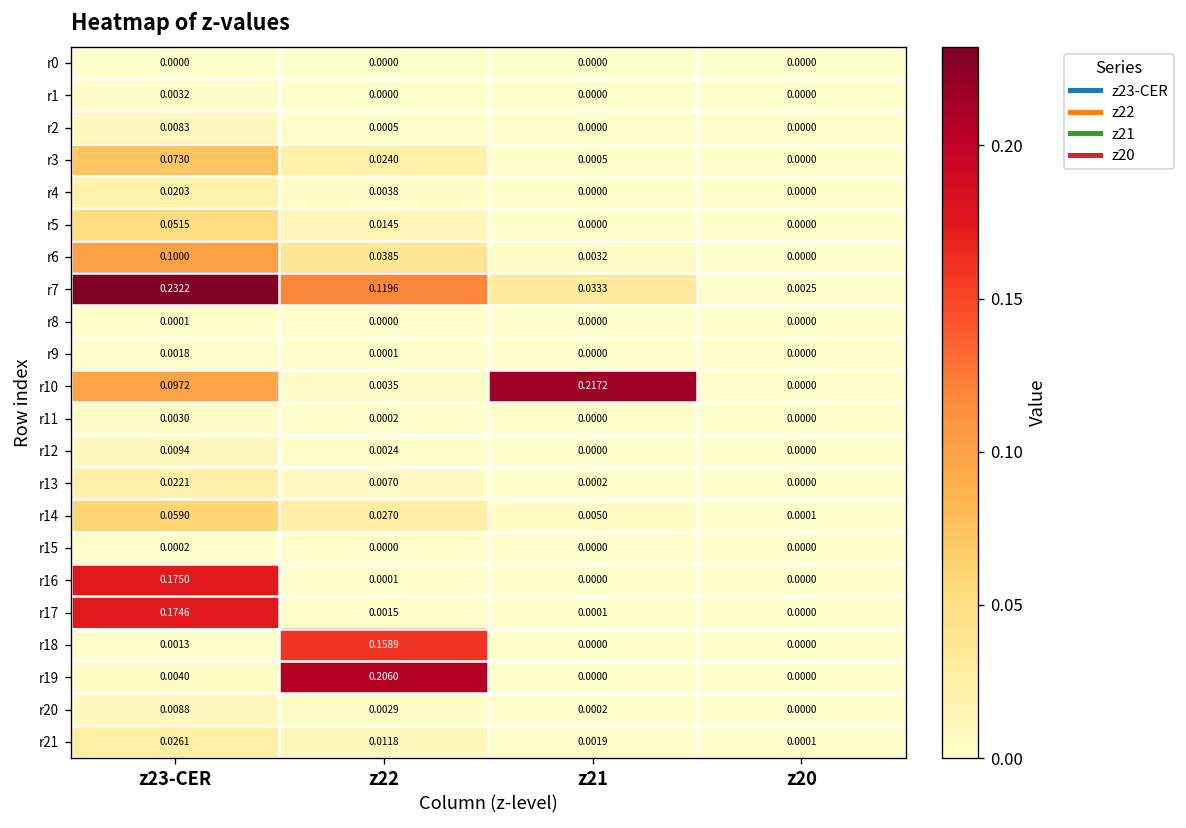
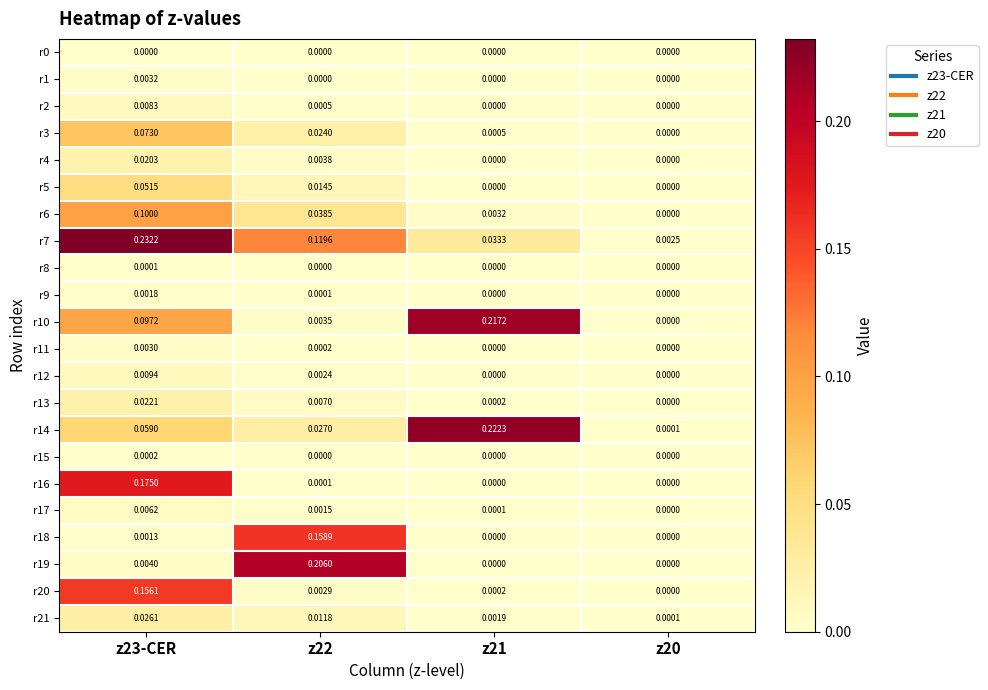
r14, z21: 0.0050 -> 0.2223
r17, z23-CER: 0.1746 -> 0.0062
r20, z23-CER: 0.0088 -> 0.1561
